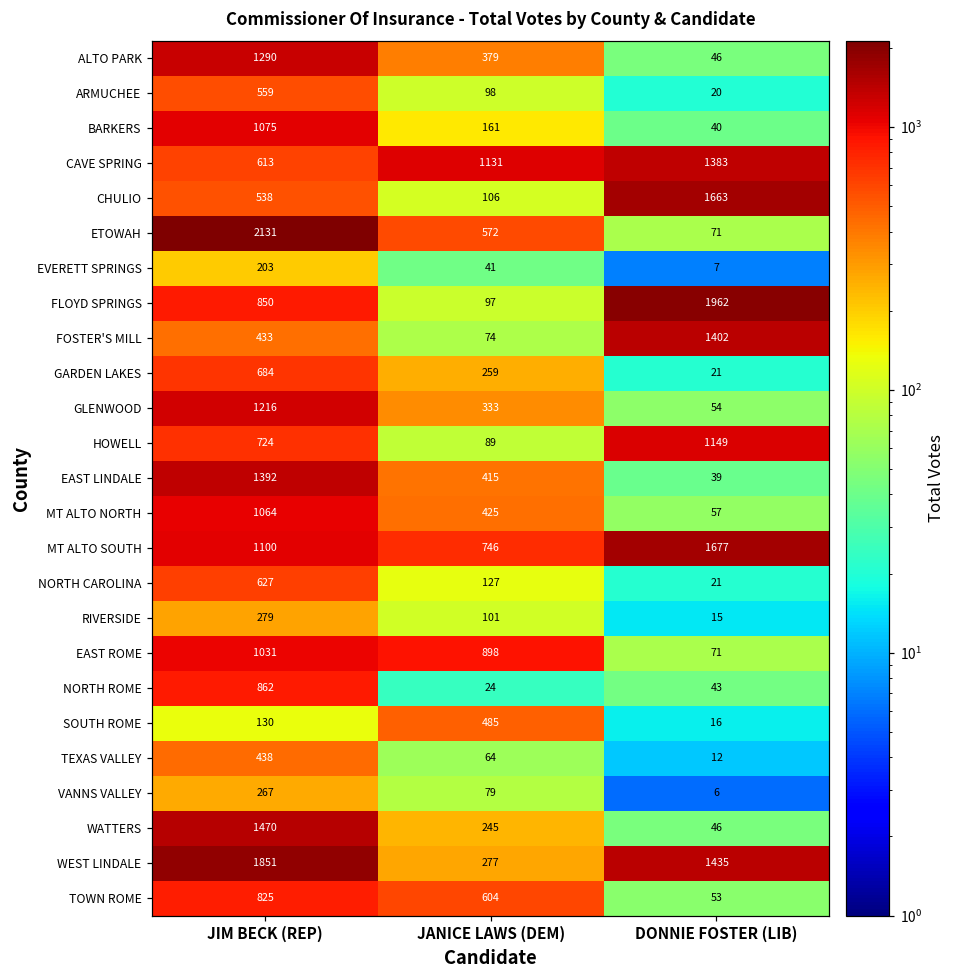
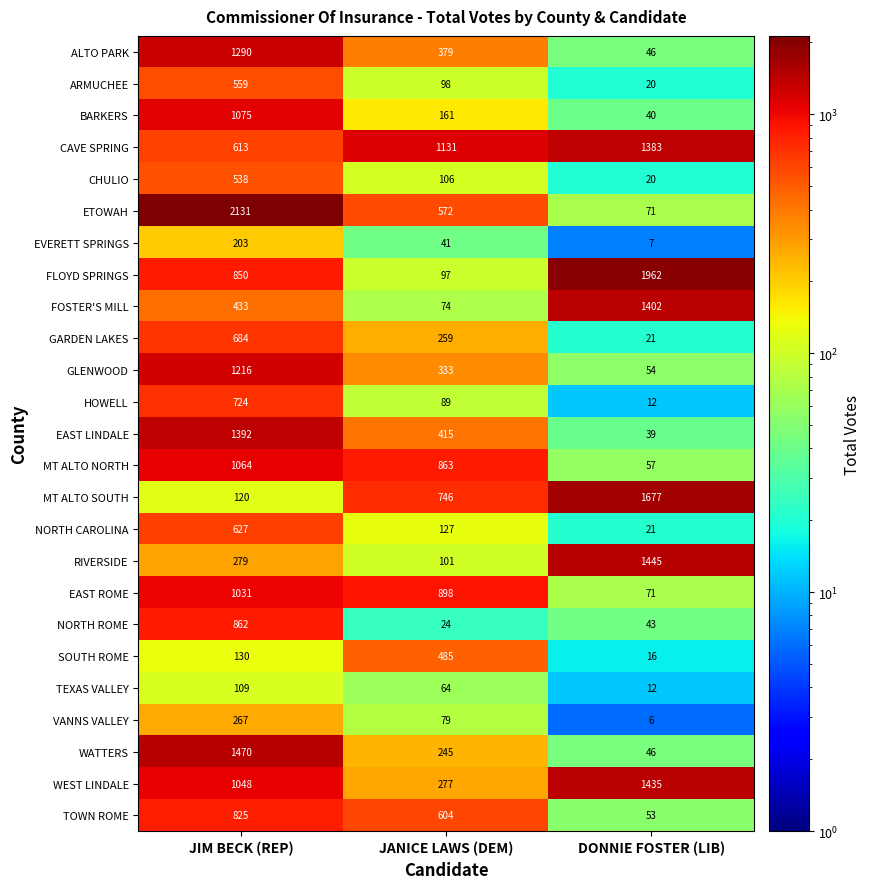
CHULIO, DONNIE FOSTER (LIB): 1663 -> 20
HOWELL, DONNIE FOSTER (LIB): 1149 -> 12
MT ALTO NORTH, JANICE LAWS (DEM): 425 -> 863
MT ALTO SOUTH, JIM BECK (REP): 1100 -> 120
RIVERSIDE, DONNIE FOSTER (LIB): 15 -> 1445
TEXAS VALLEY, JIM BECK (REP): 438 -> 109
WEST LINDALE, JIM BECK (REP): 1851 -> 1048
